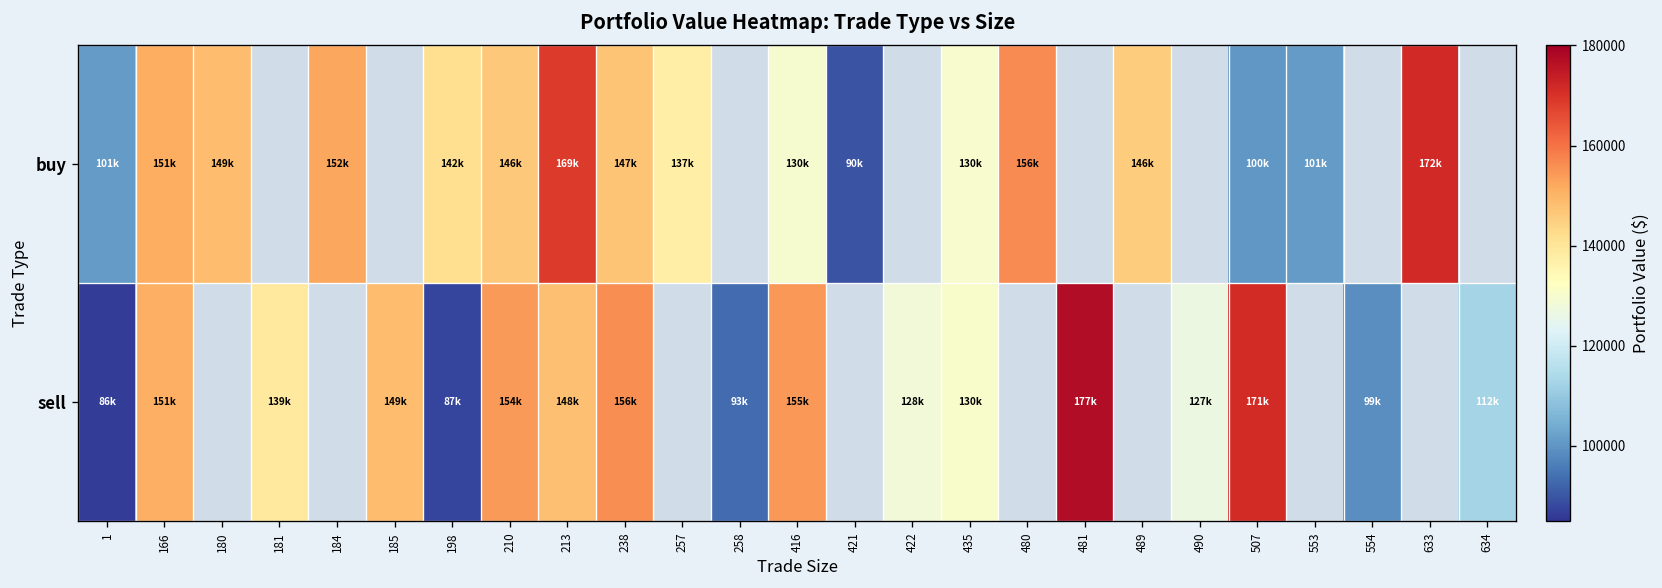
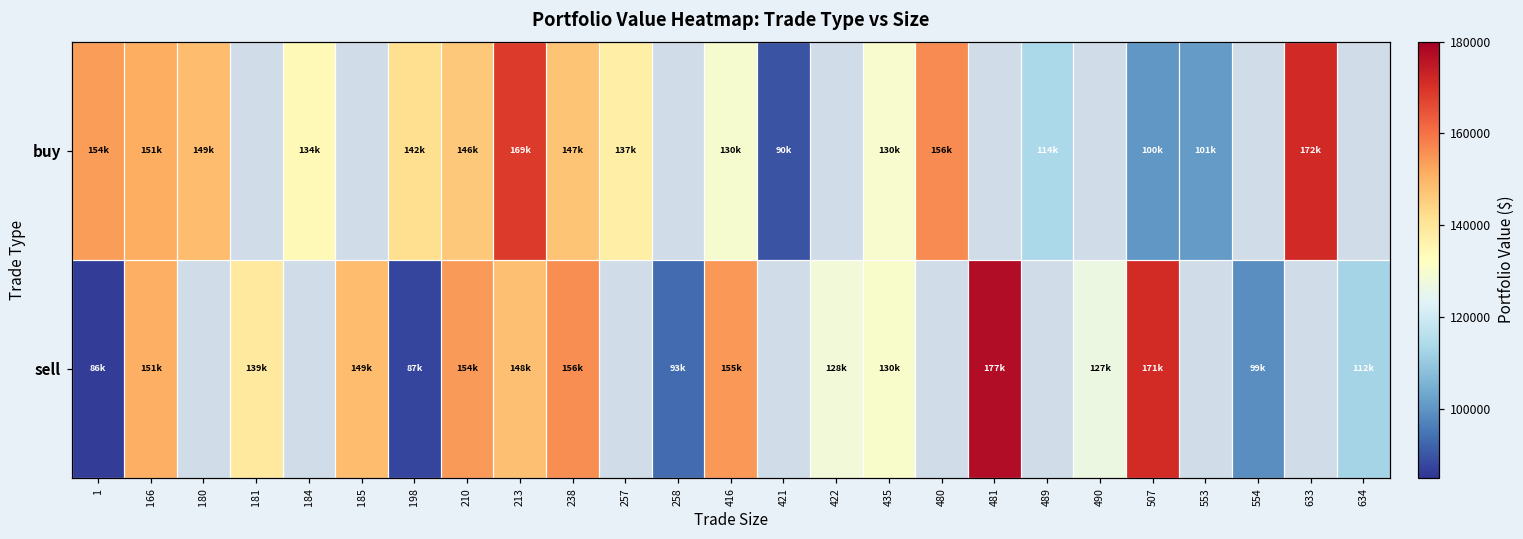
buy, 1: 101k -> 154k
buy, 184: 152k -> 134k
buy, 489: 146k -> 114k
